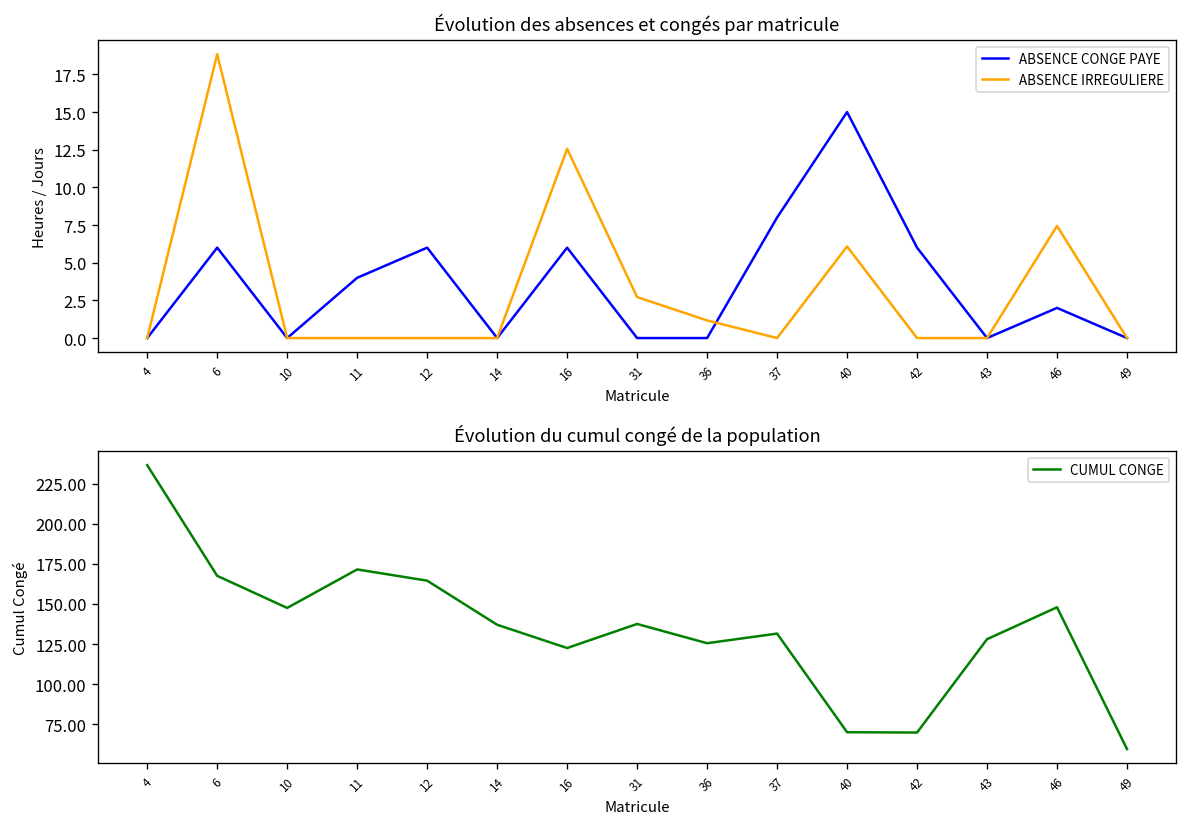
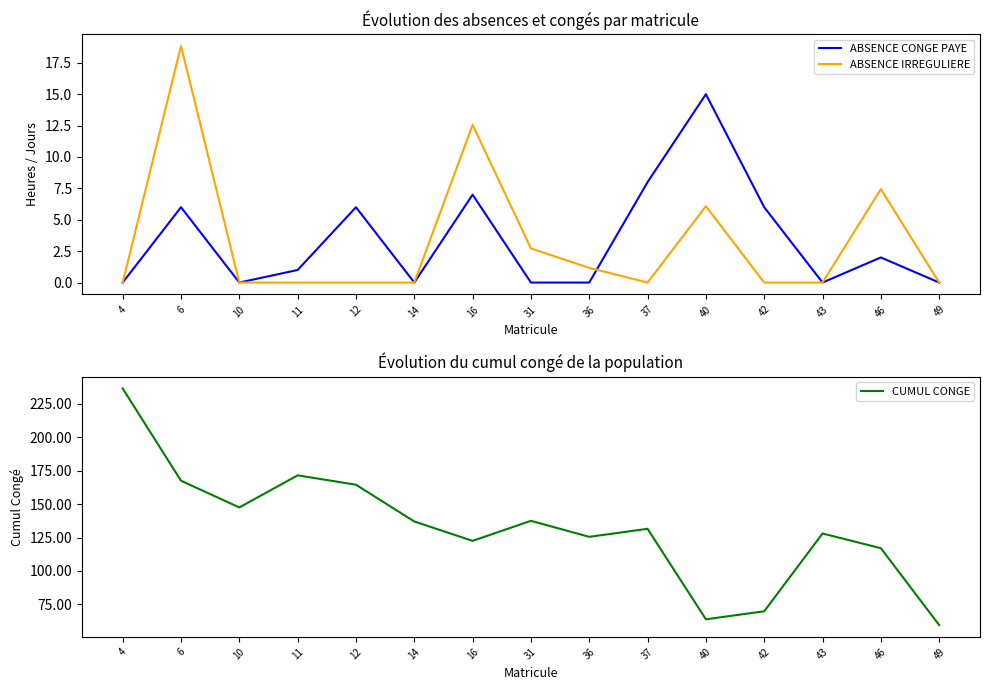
Évolution des absences et congés par matricule, ABSENCE CONGE PAYE, 11: 4 -> 1
Évolution des absences et congés par matricule, ABSENCE CONGE PAYE, 16: 6 -> 7
Évolution du cumul congé de la population, 40: 70 -> 64
Évolution du cumul congé de la population, 46: 148 -> 117
